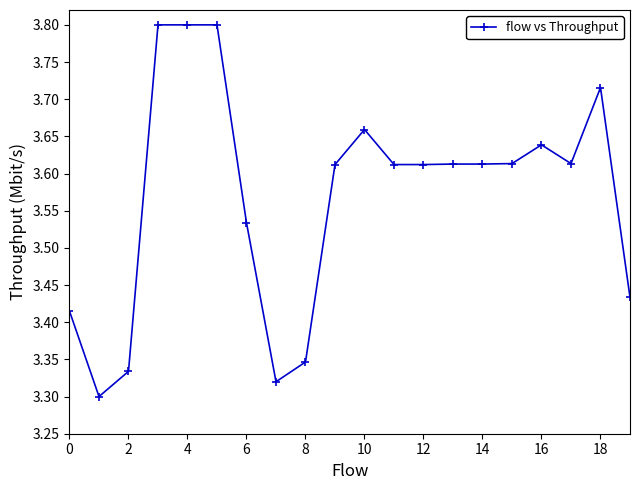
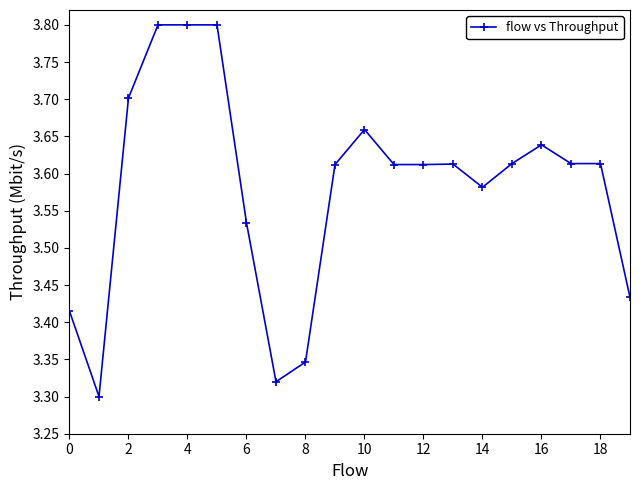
2: 3.33 -> 3.70
14: 3.61 -> 3.58
18: 3.72 -> 3.61
